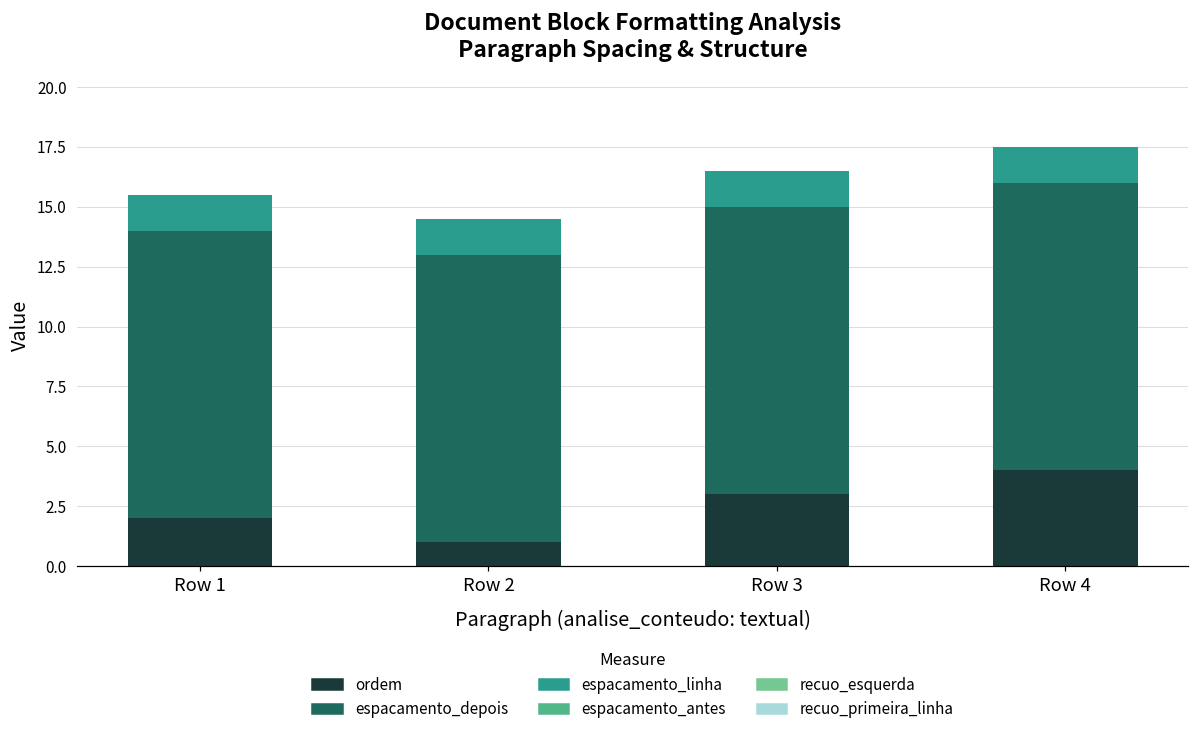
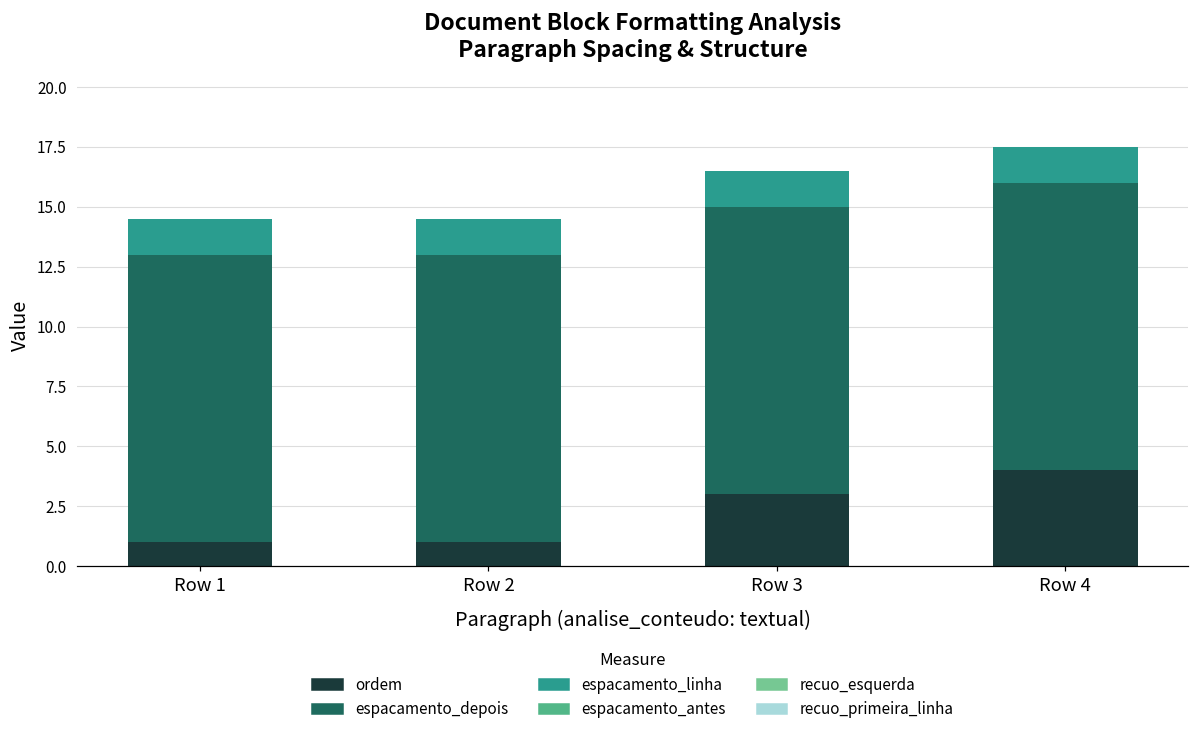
ordem, Row 1: 2 -> 1
